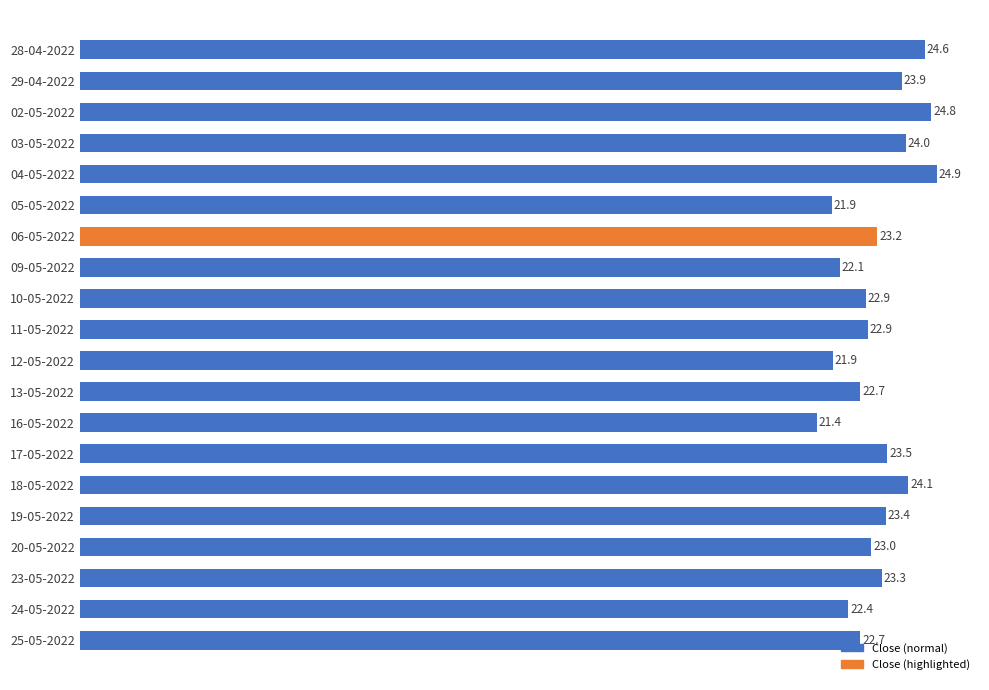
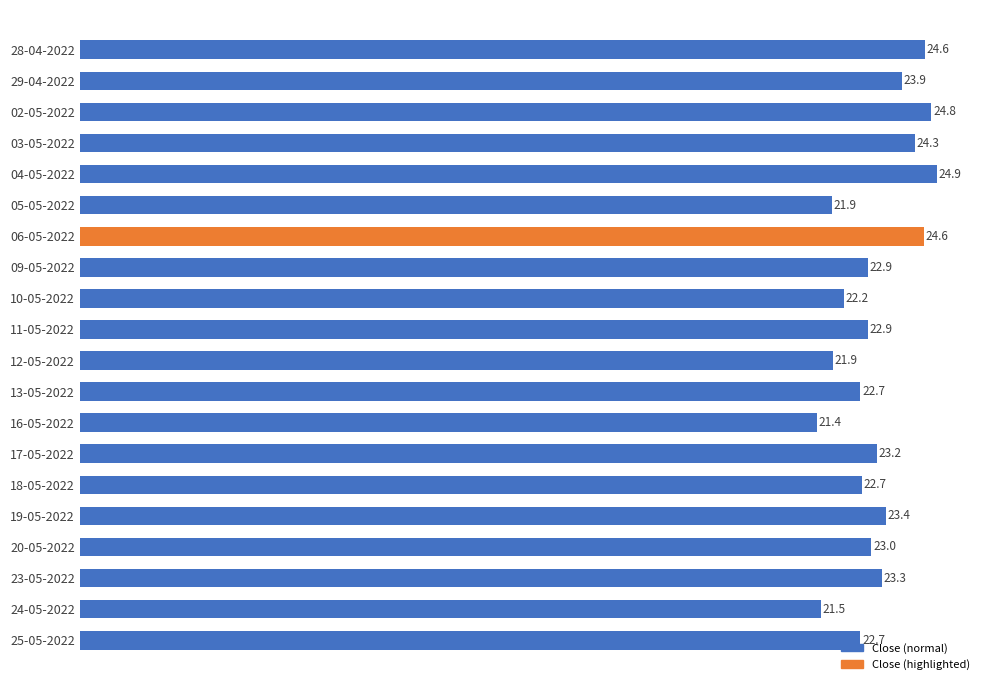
03-05-2022: 24.0 -> 24.3
06-05-2022: 23.2 -> 24.6
09-05-2022: 22.1 -> 22.9
10-05-2022: 22.9 -> 22.2
17-05-2022: 23.5 -> 23.2
18-05-2022: 24.1 -> 22.7
24-05-2022: 22.4 -> 21.5
